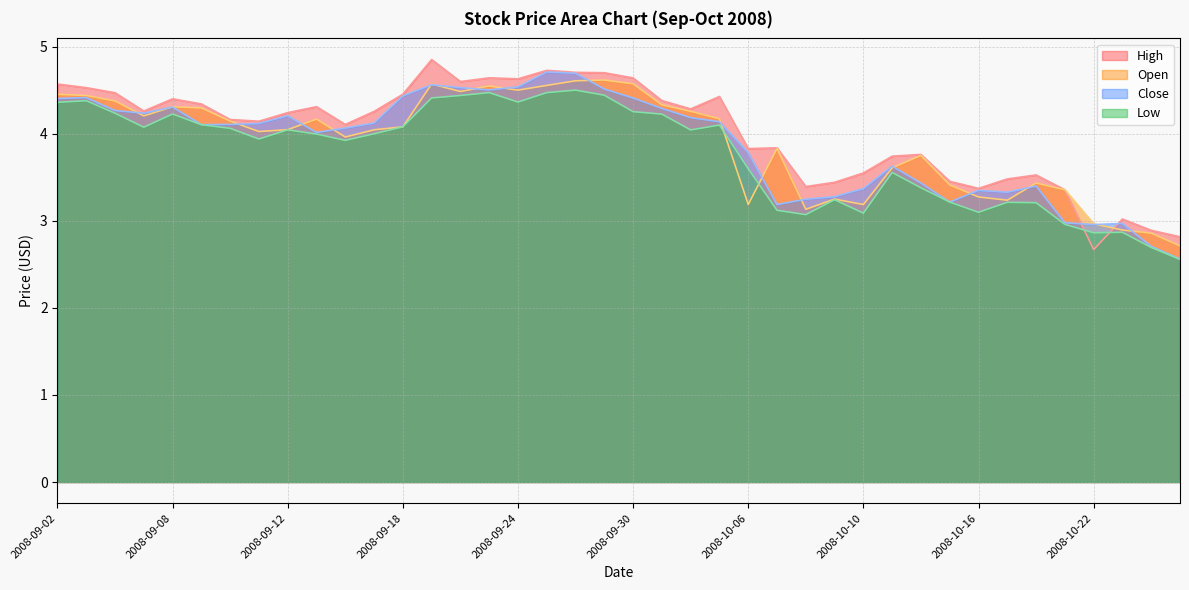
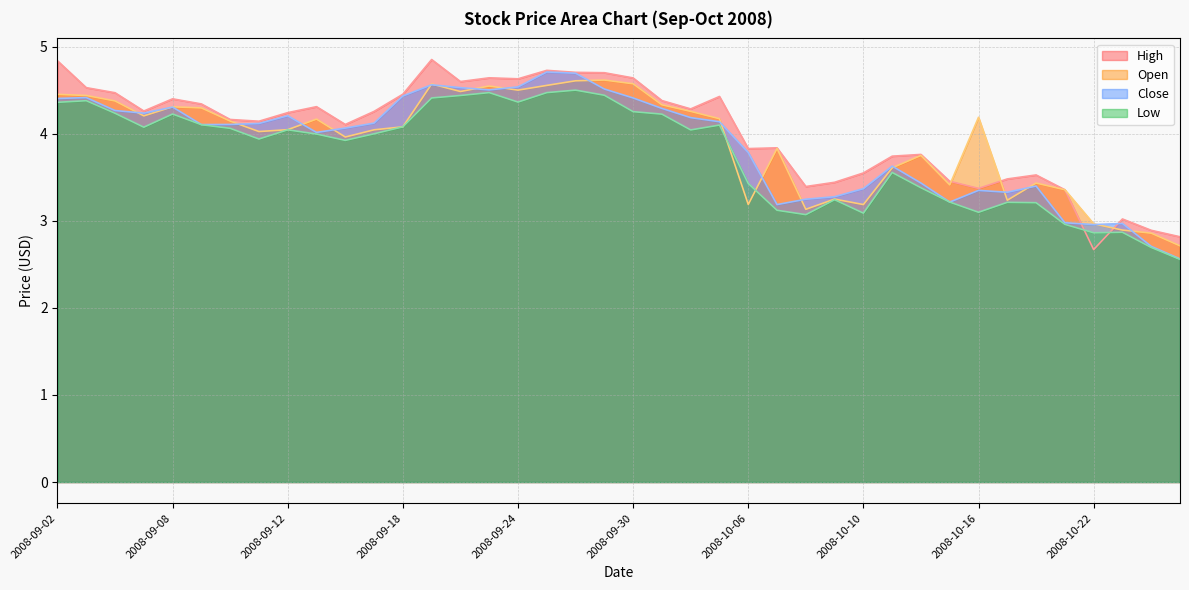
High, 2008-09-02: 4.6 -> 4.8
Low, 2008-10-06: 3.6 -> 3.4
Open, 2008-10-16: 3.3 -> 4.2
